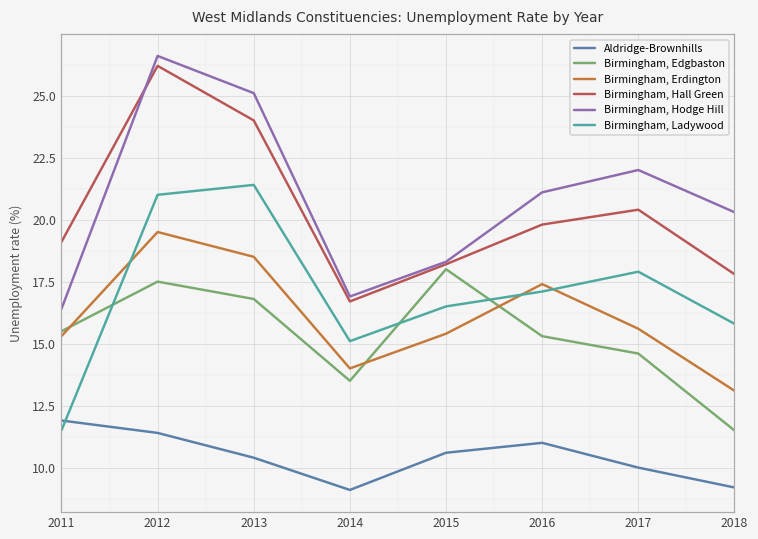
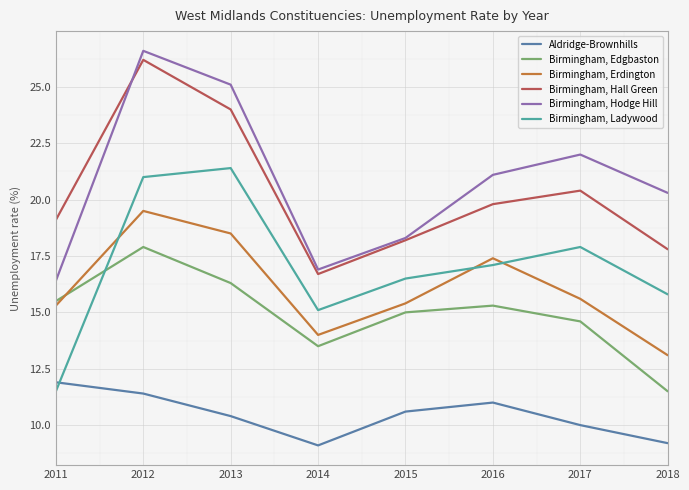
Birmingham, Edgbaston, 2012: 17.5 -> 17.9
Birmingham, Edgbaston, 2013: 16.8 -> 16.3
Birmingham, Edgbaston, 2015: 18 -> 15
